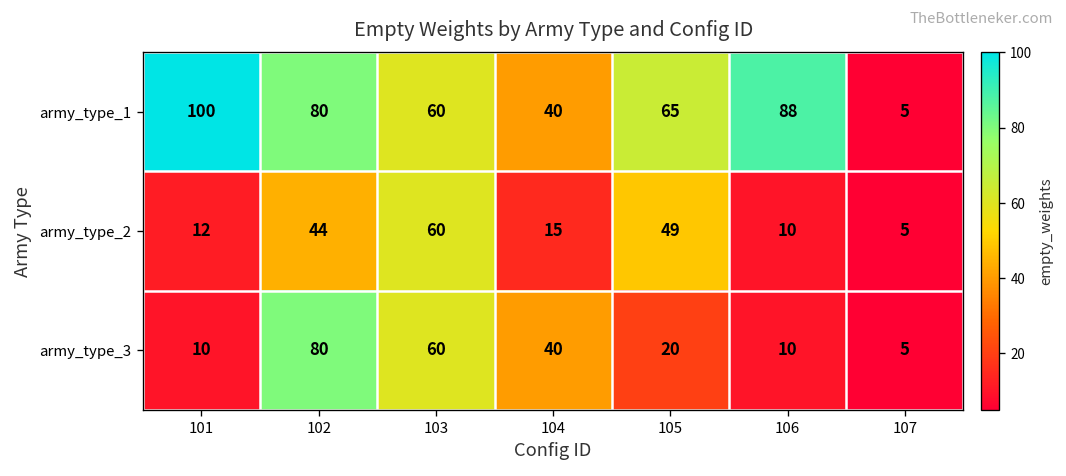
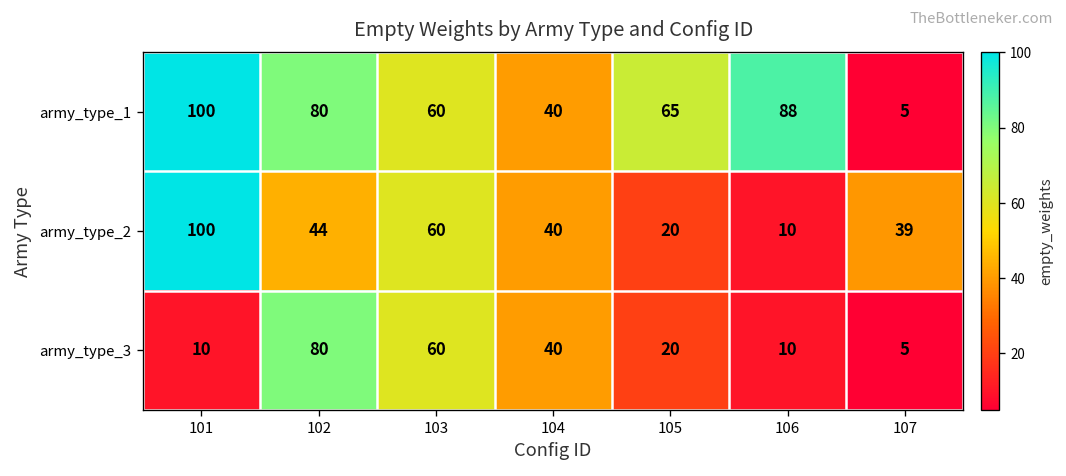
army_type_2, 101: 12 -> 100
army_type_2, 104: 15 -> 40
army_type_2, 105: 49 -> 20
army_type_2, 107: 5 -> 39
